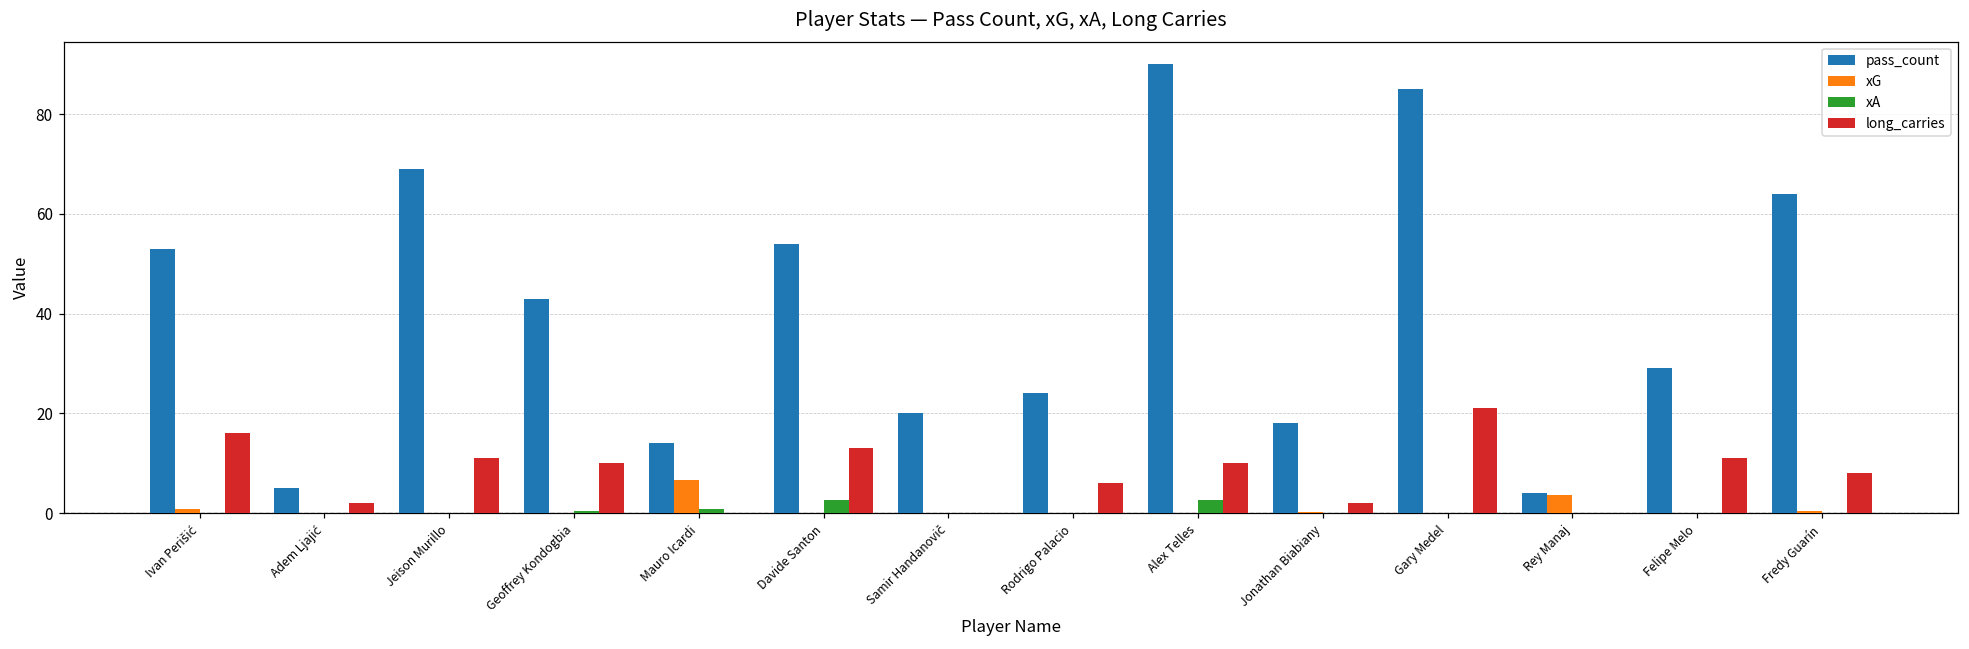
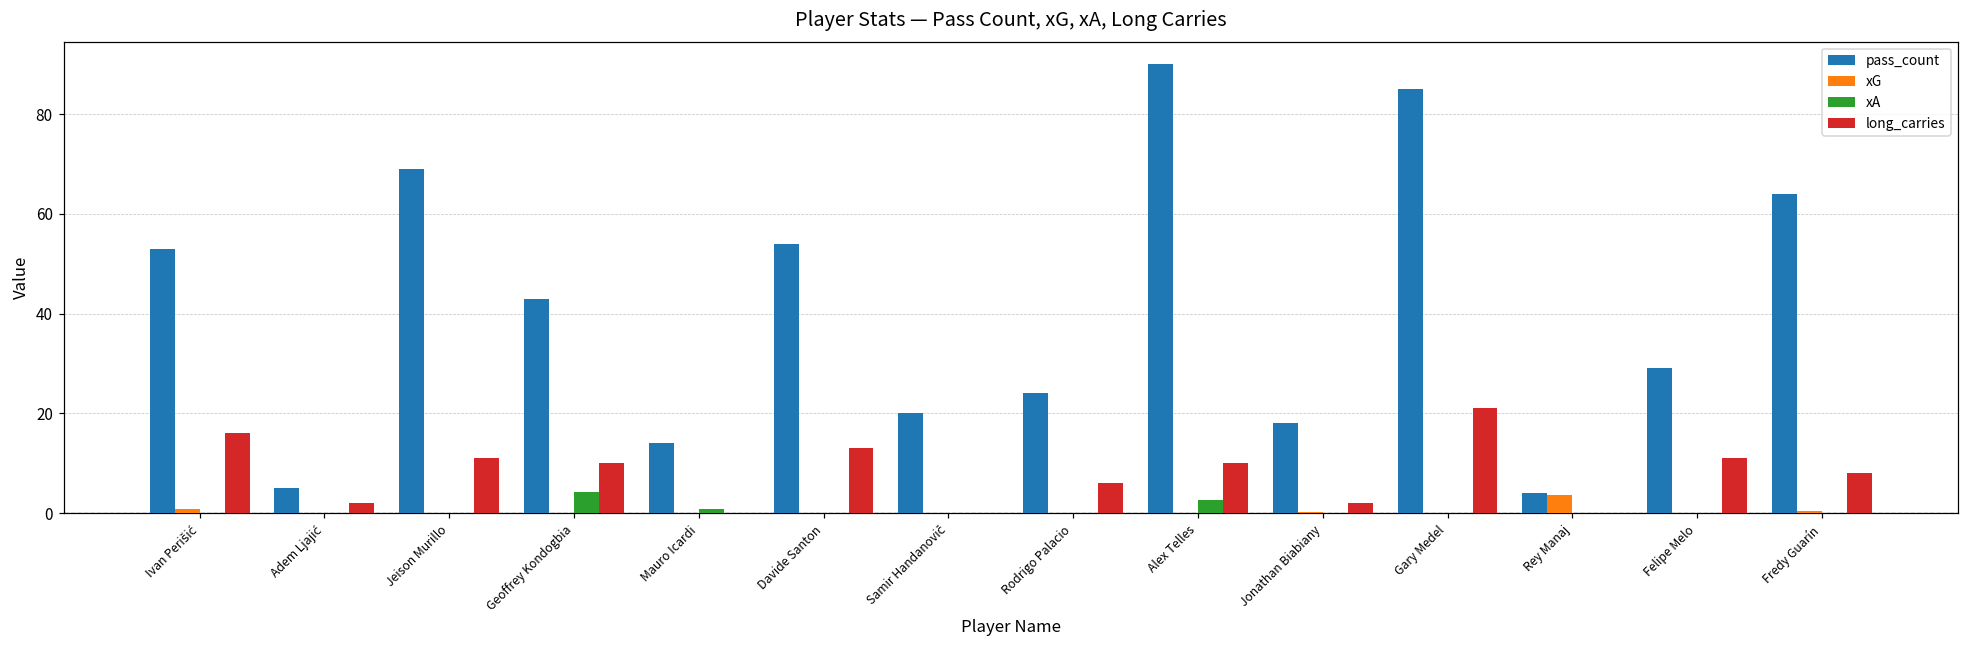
xA, Geoffrey Kondogbia: 0 -> 4
xG, Mauro Icardi: 7 -> 0
xA, Davide Santon: 3 -> 0
